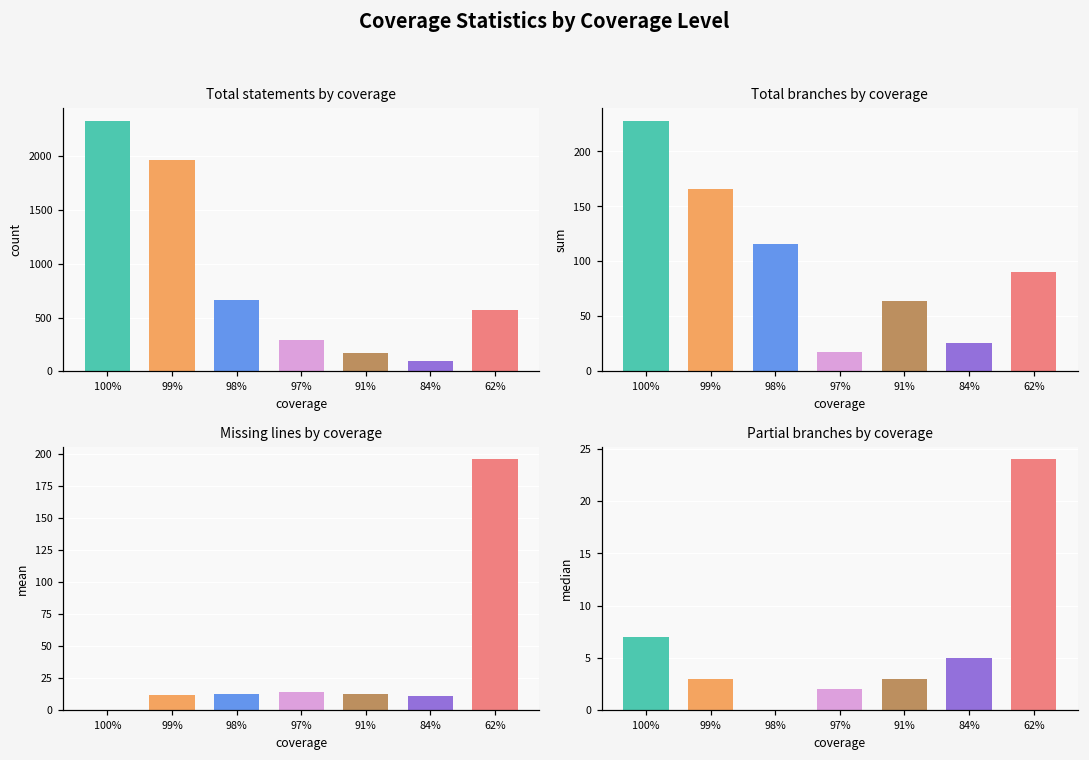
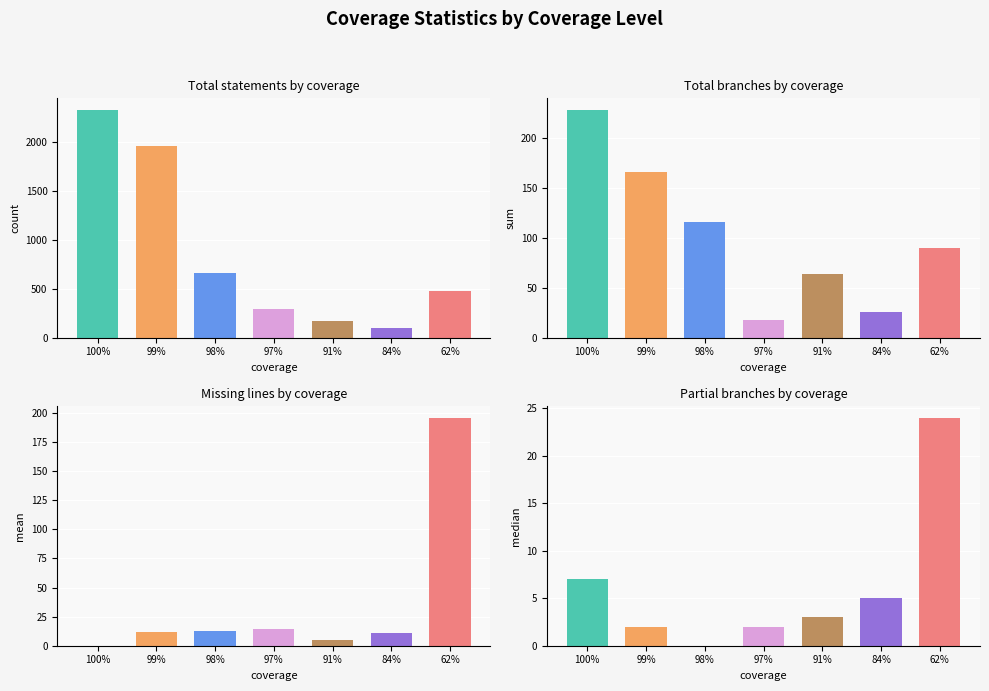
Total statements by coverage, 62%: 600 -> 500
Missing lines by coverage, 91%: 13 -> 5
Partial branches by coverage, 99%: 3 -> 2
